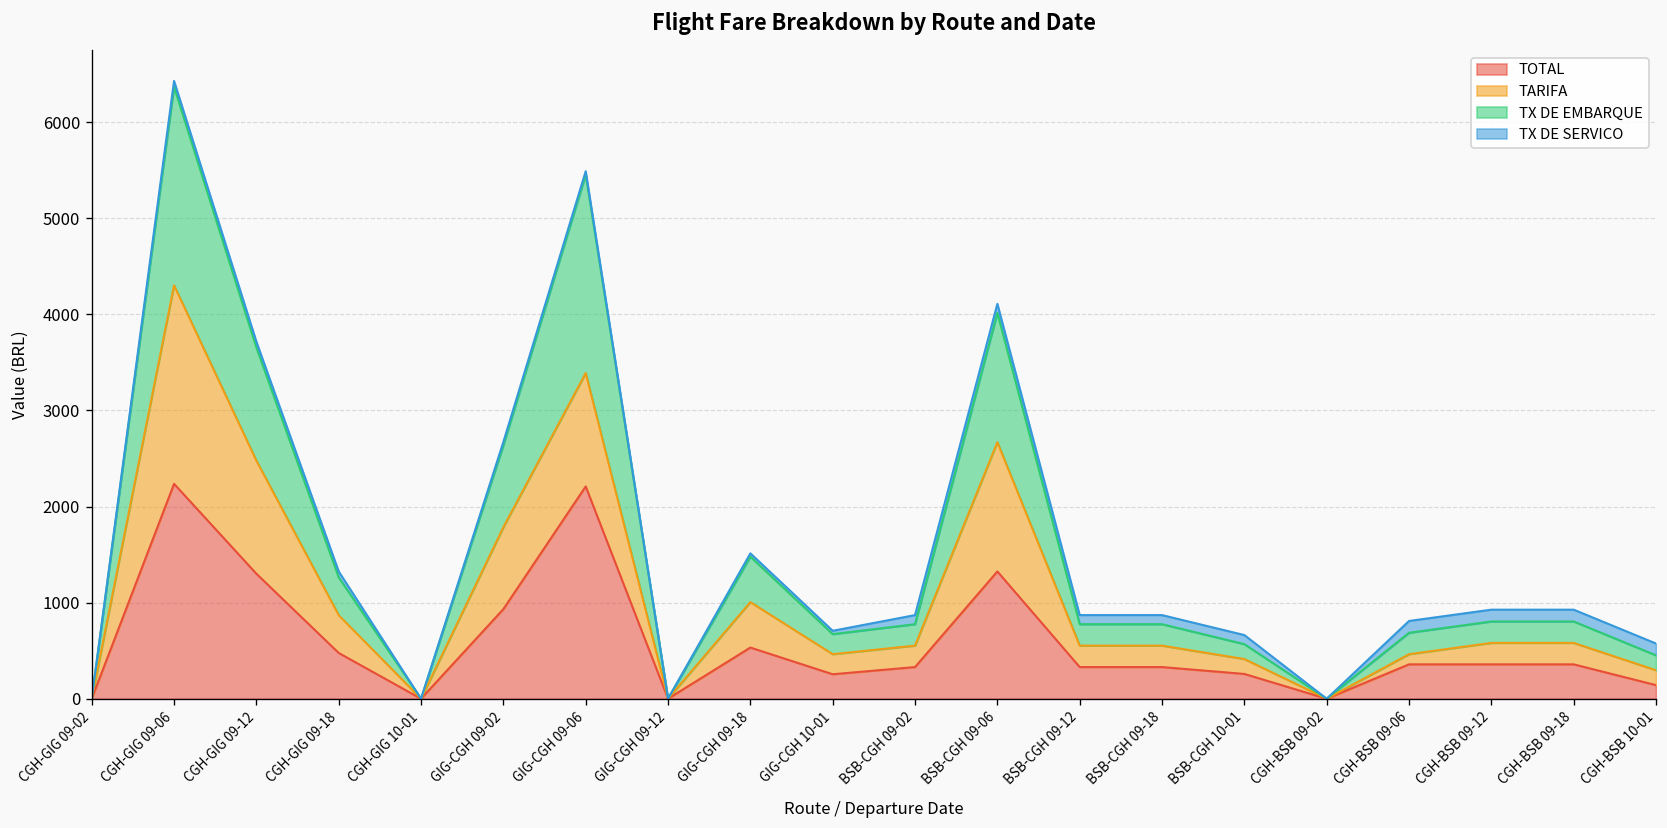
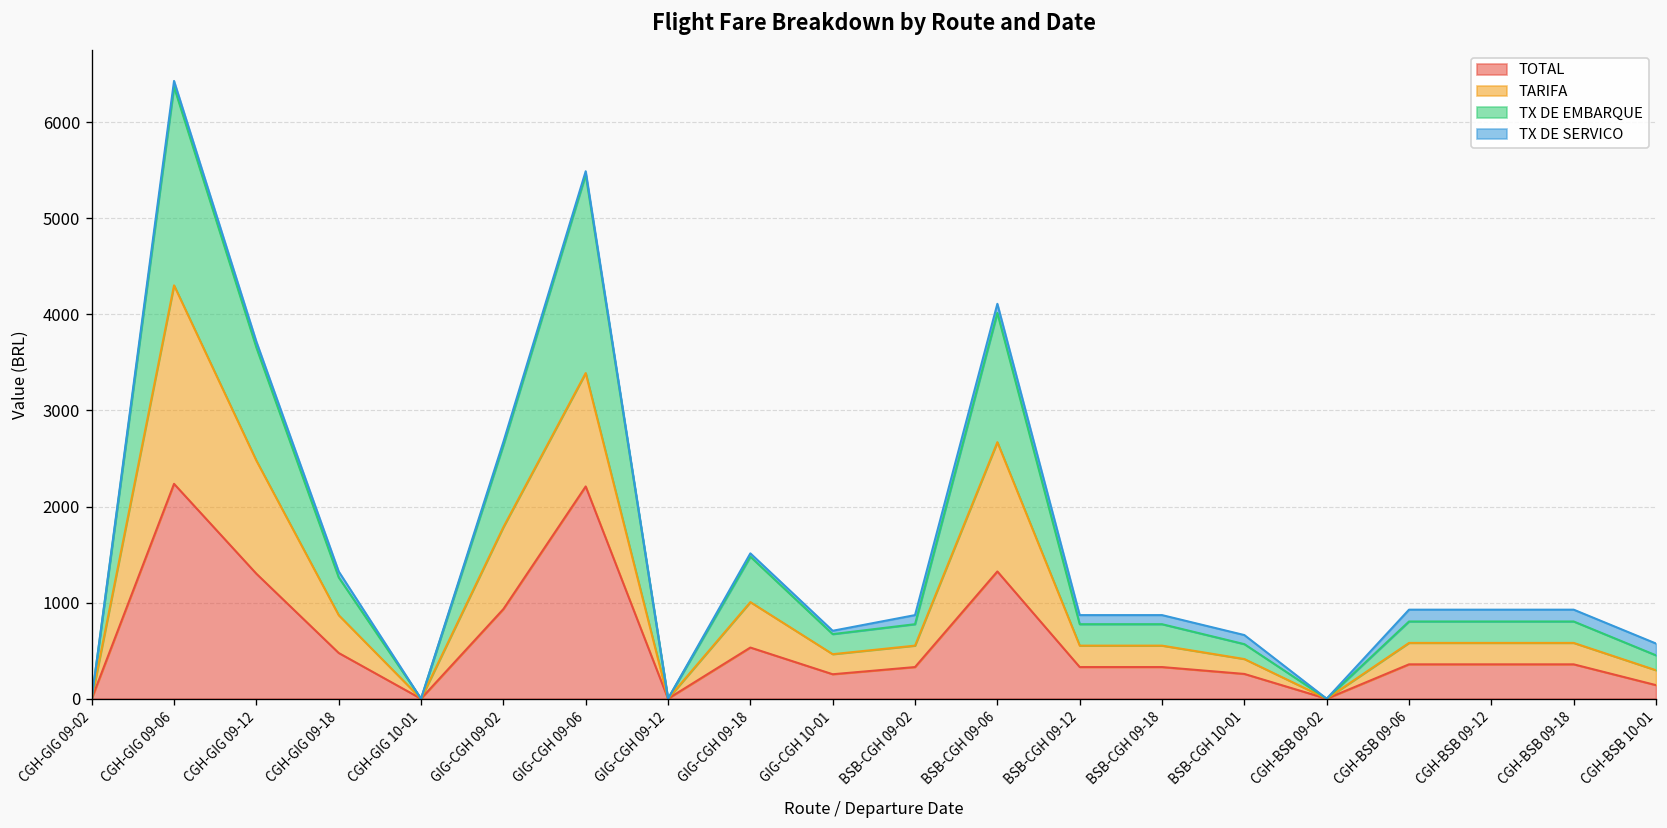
TARIFA, CGH-BSB 09-06: 100 -> 200
